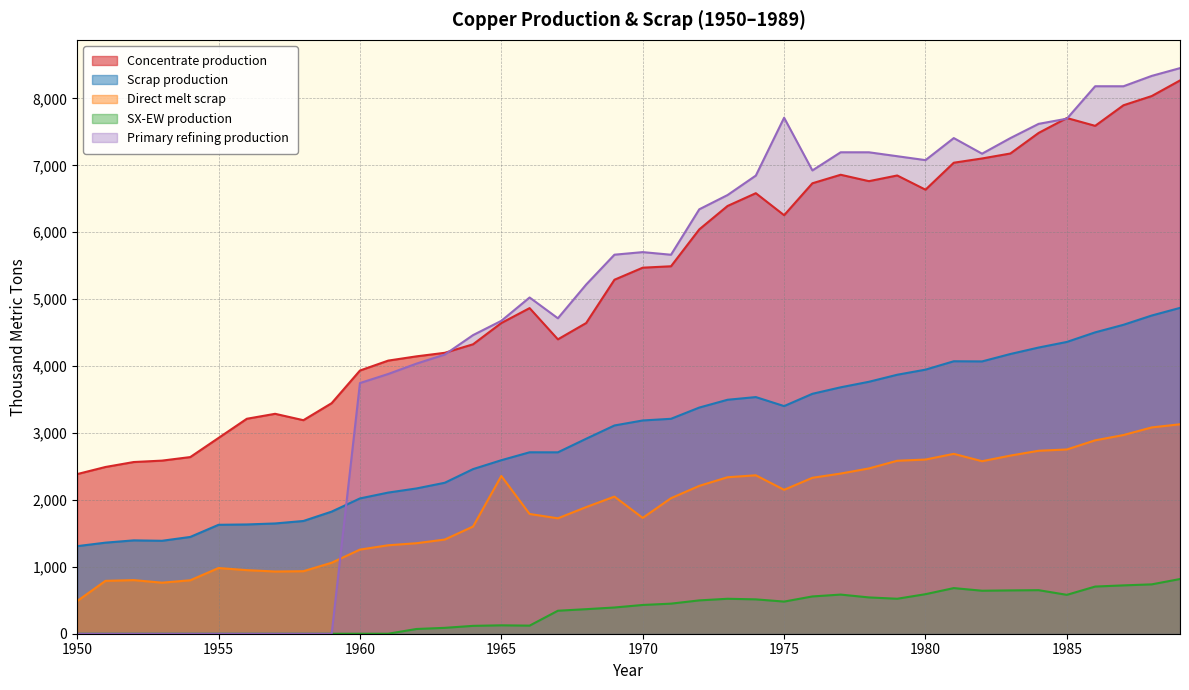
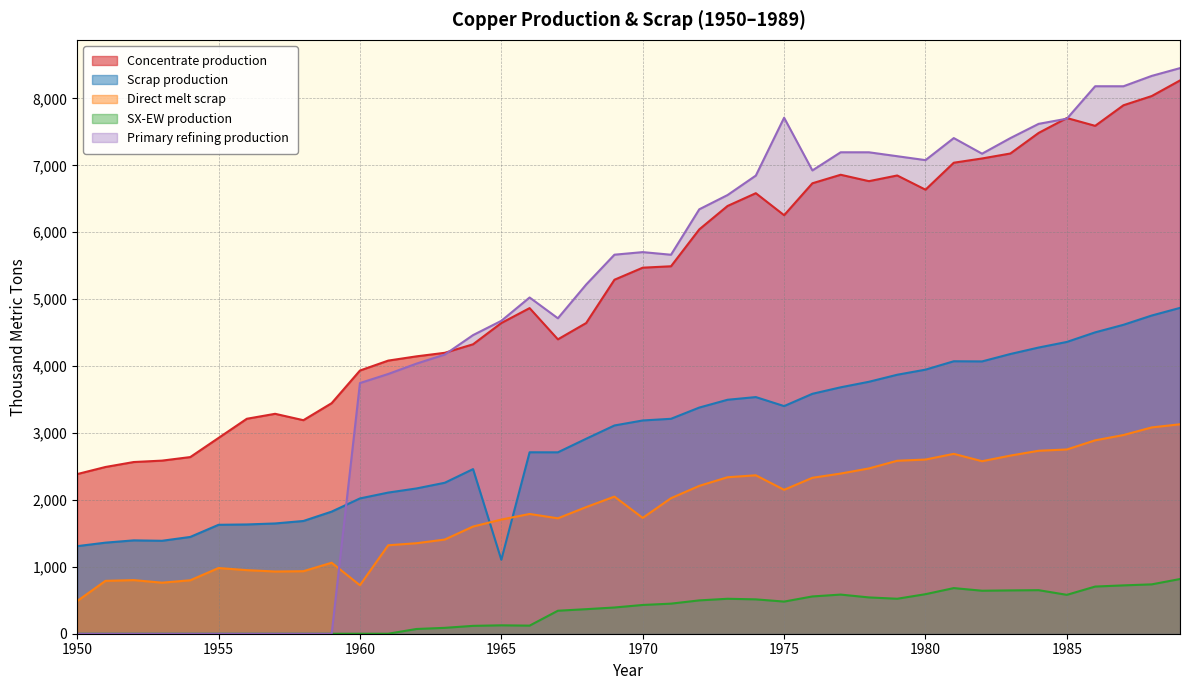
Direct melt scrap, 1960: 1,300 -> 700
Scrap production, 1965: 2,600 -> 1,100
Direct melt scrap, 1965: 2,400 -> 1,700
